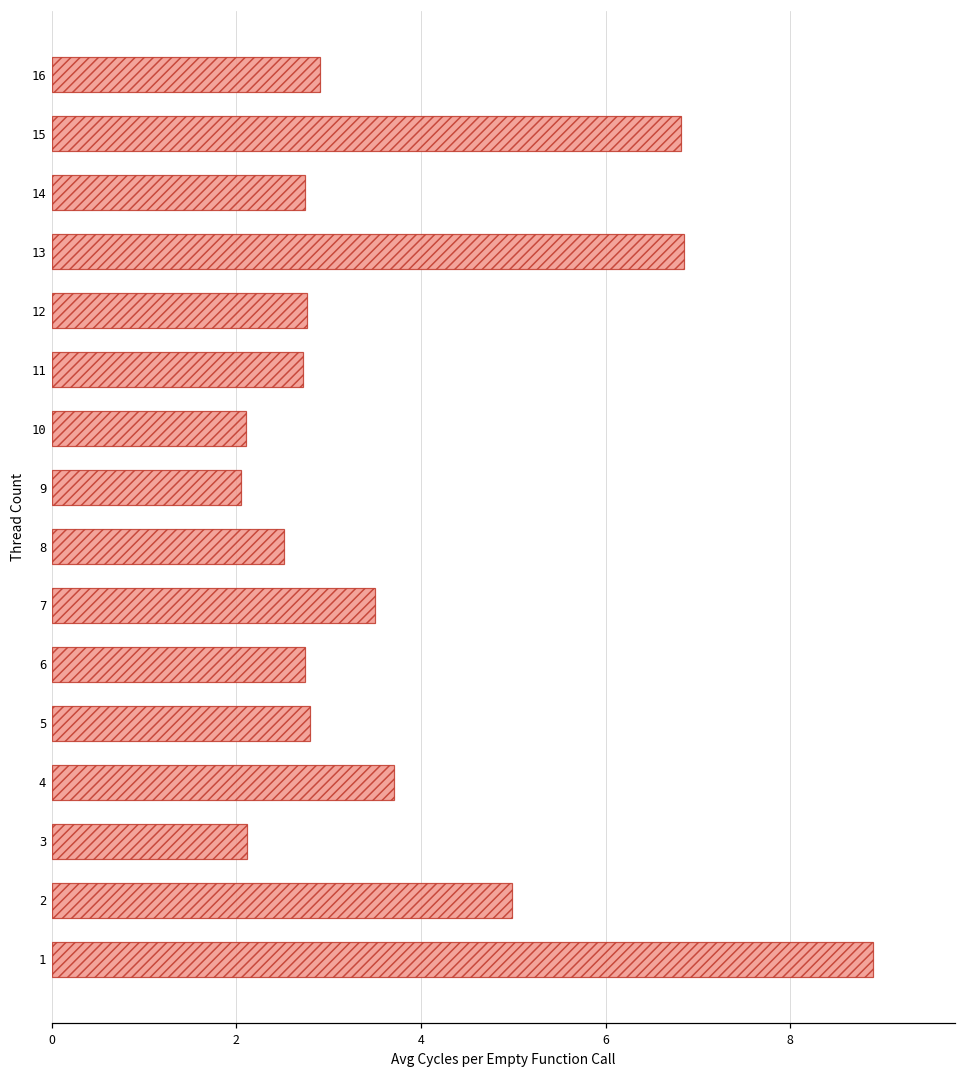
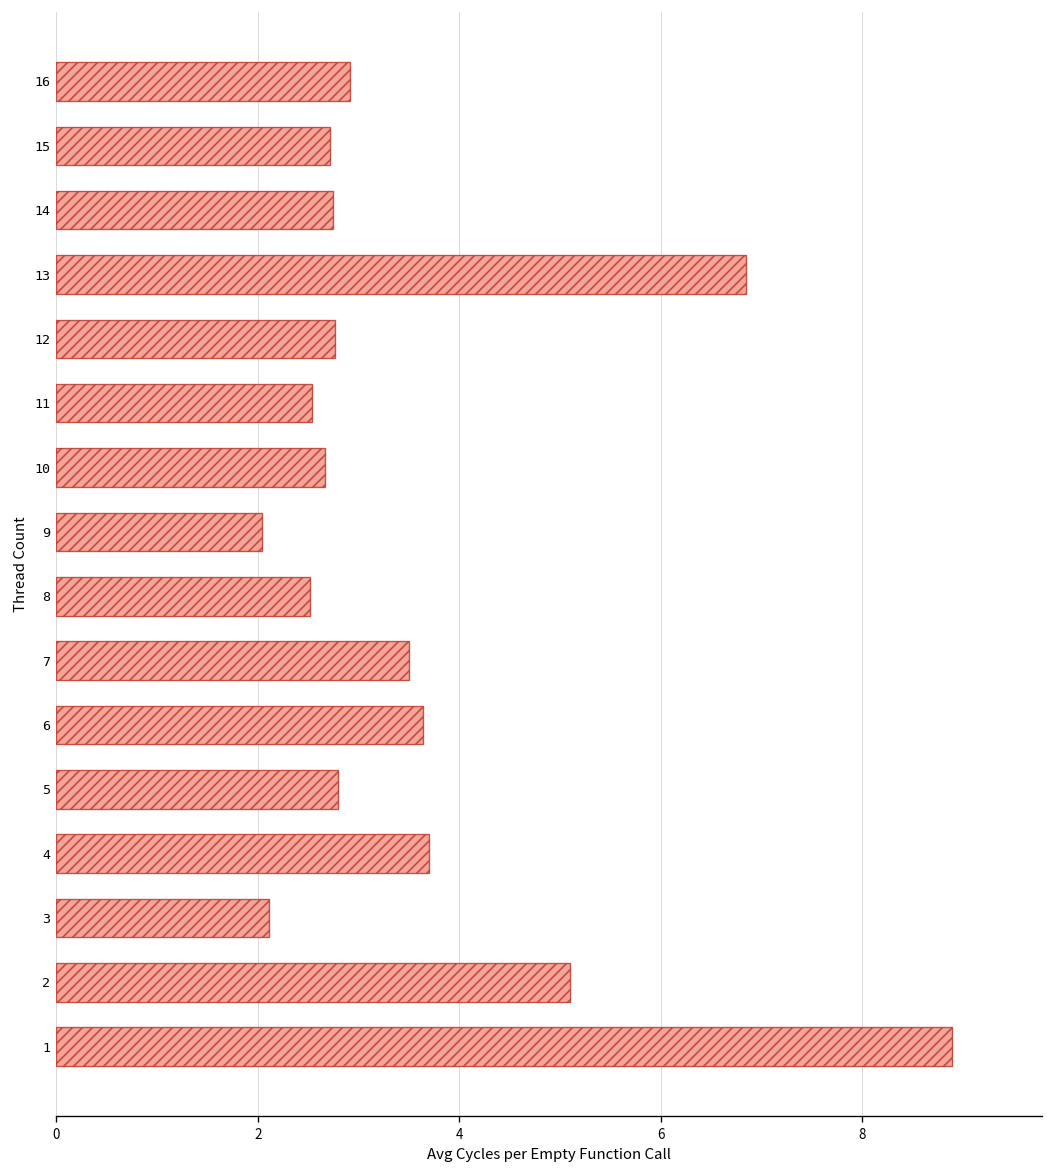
15: 6.8 -> 2.7
11: 2.7 -> 2.5
10: 2.1 -> 2.7
6: 2.7 -> 3.6
2: 5.0 -> 5.1
